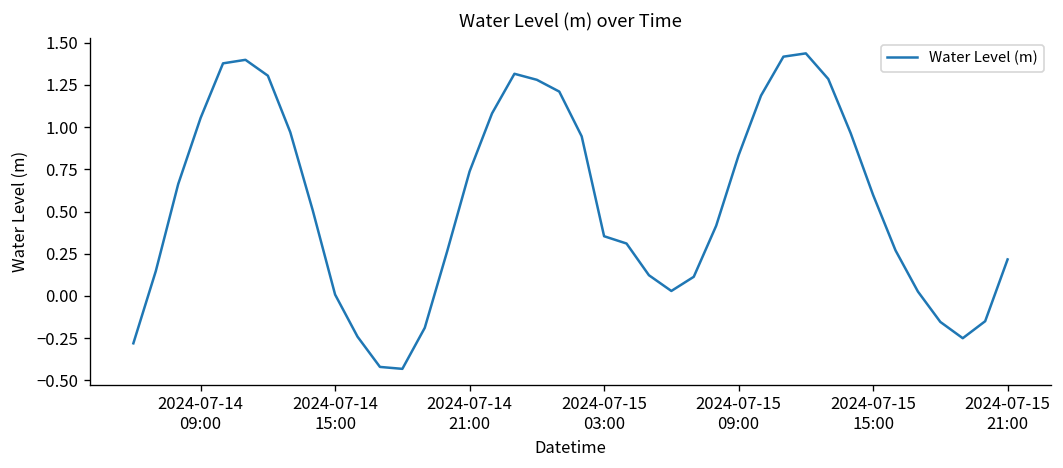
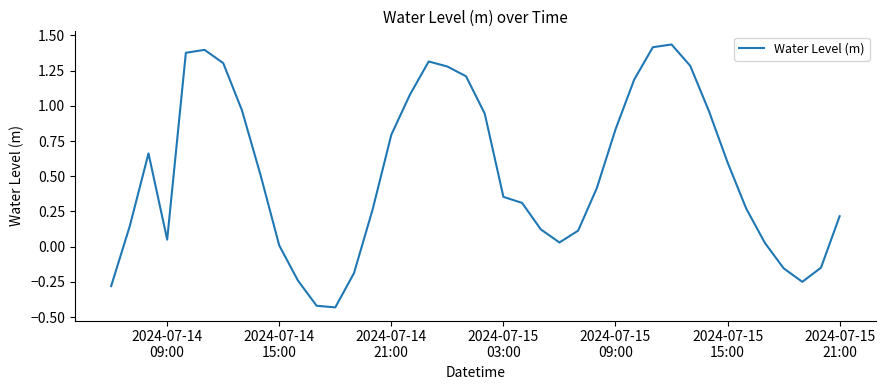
2024-07-14 09:00: 1.05 -> 0.05
2024-07-14 21:00: 0.74 -> 0.80
